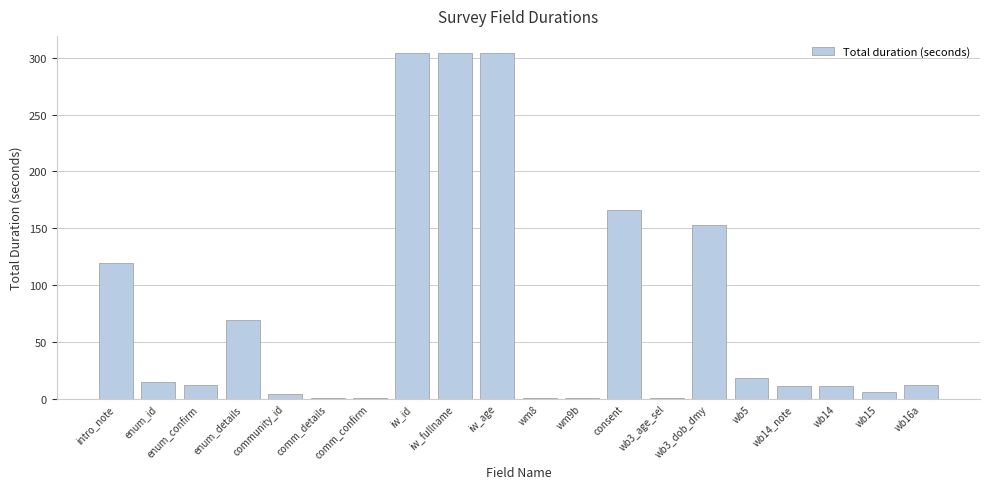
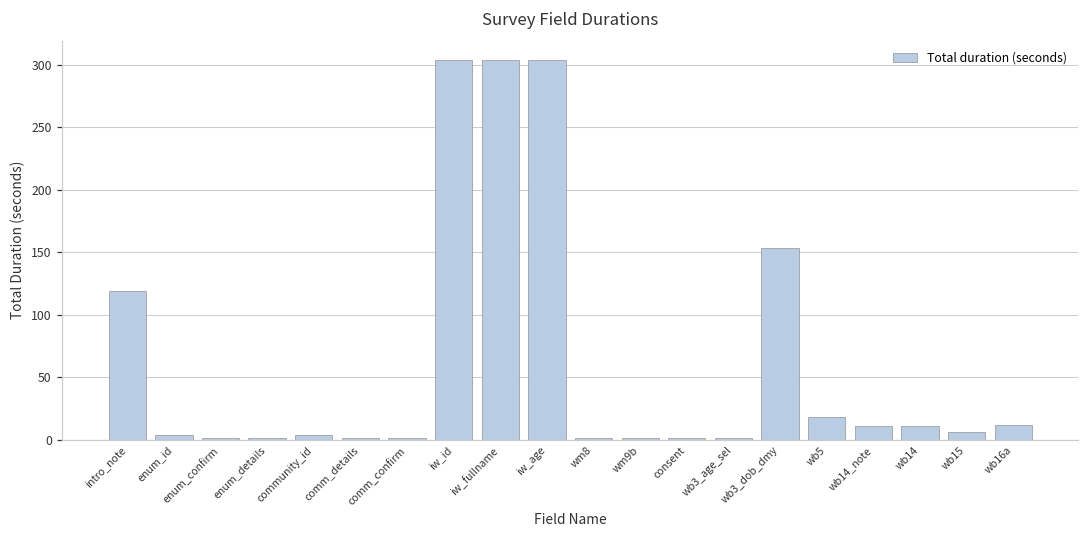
enum_id: 15 -> 4
enum_confirm: 12 -> 1
enum_details: 69 -> 1
consent: 166 -> 1
